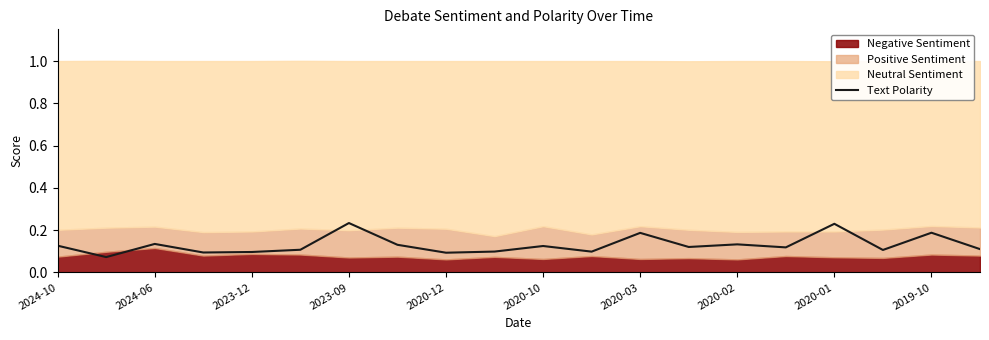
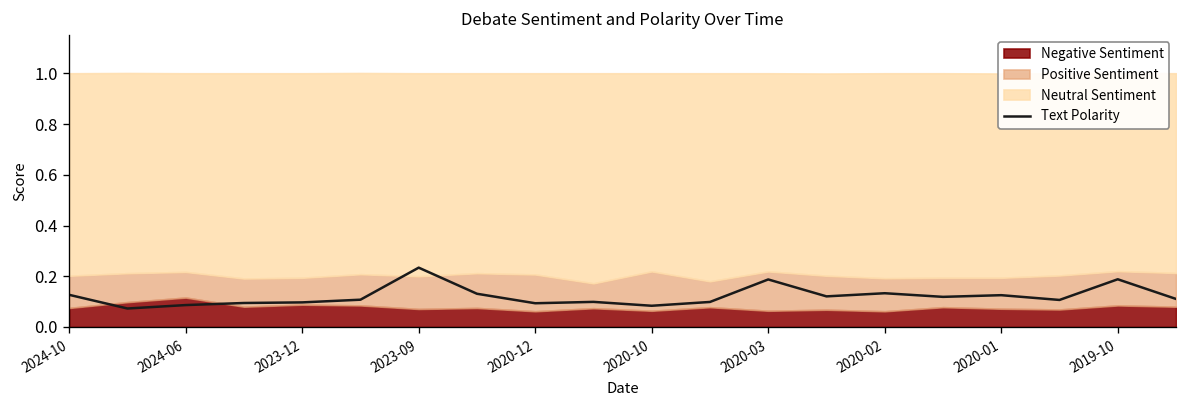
Text Polarity, 2024-06: 0.14 -> 0.09
Text Polarity, 2020-10: 0.13 -> 0.08
Text Polarity, 2020-01: 0.23 -> 0.13
